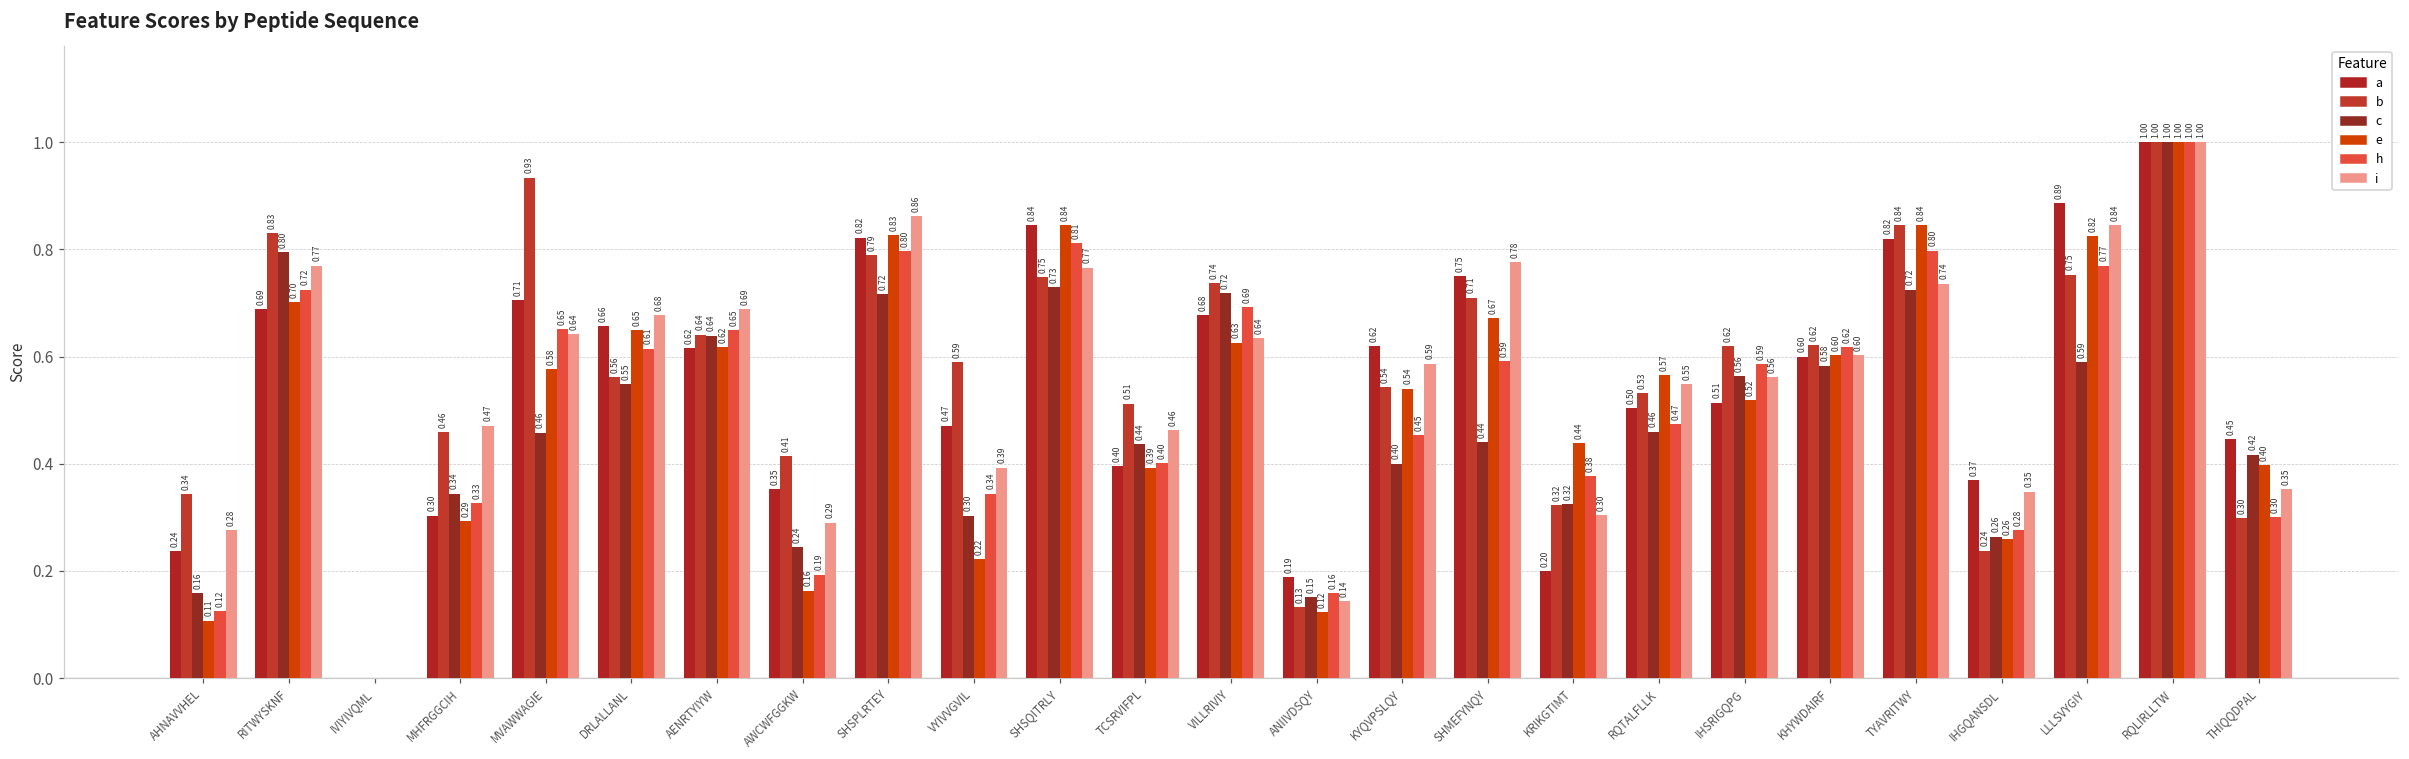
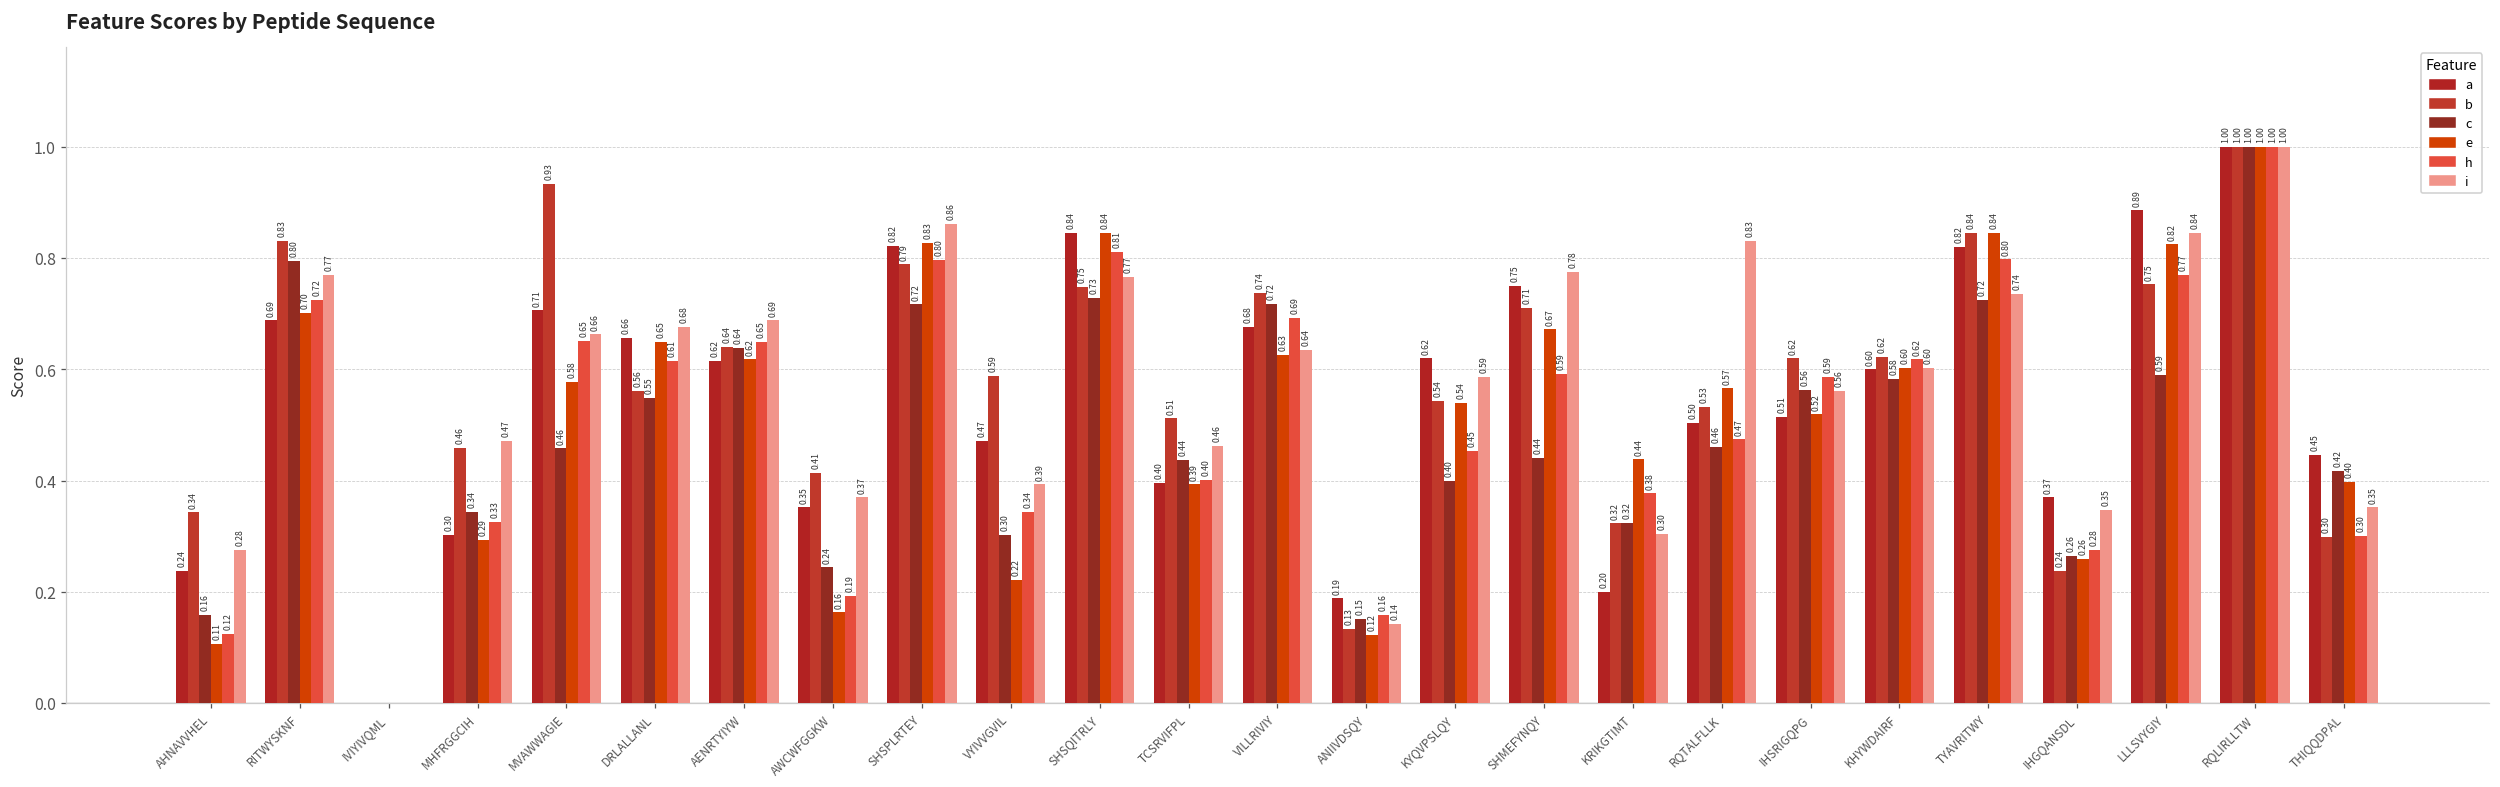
i, MVAWWAGIE: 0.64 -> 0.66
i, AWCWFGGKW: 0.29 -> 0.37
i, RQTALFLLK: 0.55 -> 0.83
